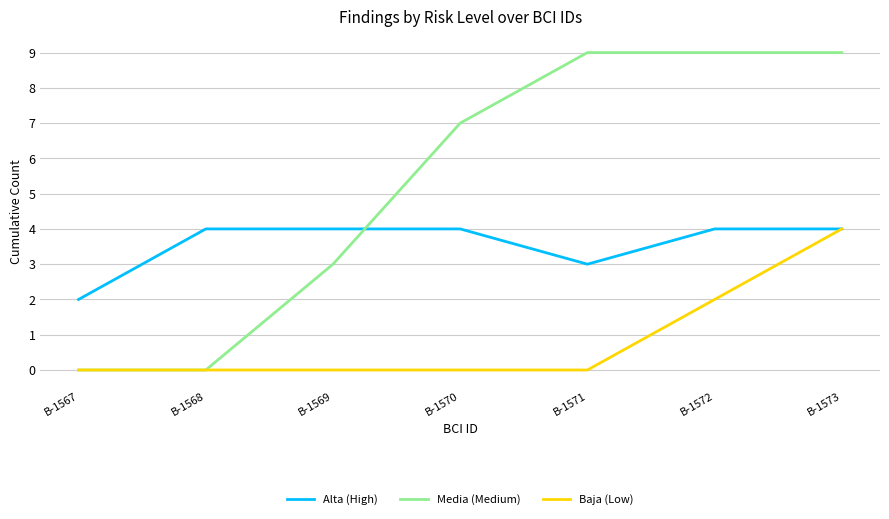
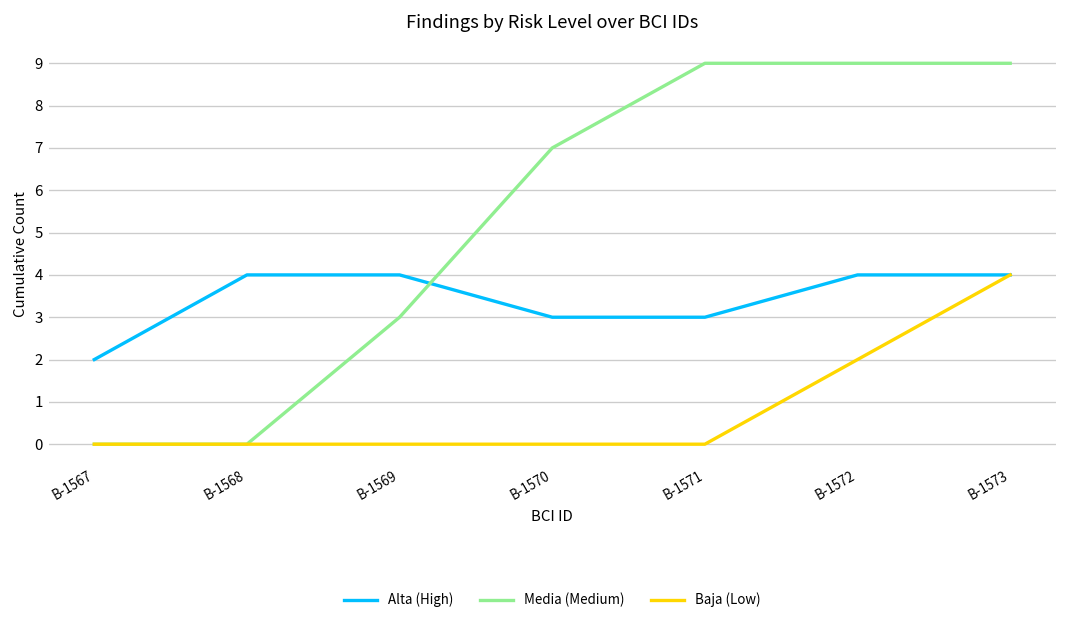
Alta (High), B-1570: 4 -> 3
